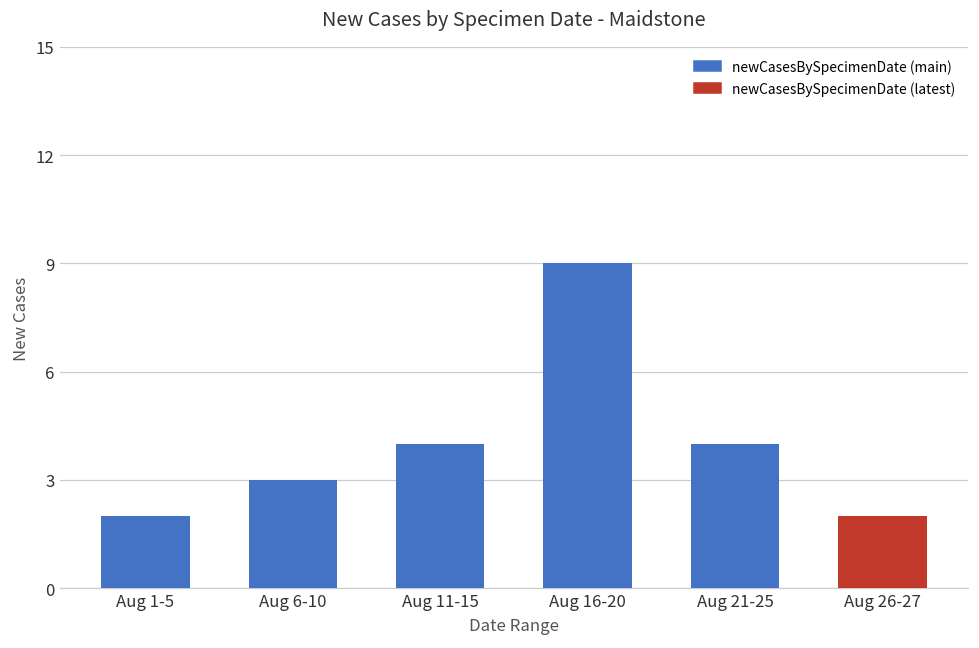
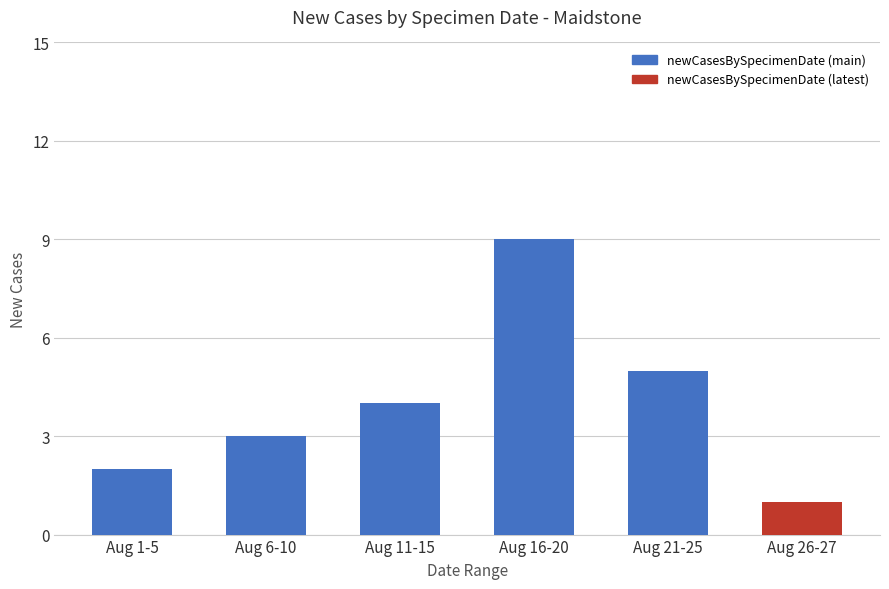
Aug 21-25: 4 -> 5
Aug 26-27: 2 -> 1
